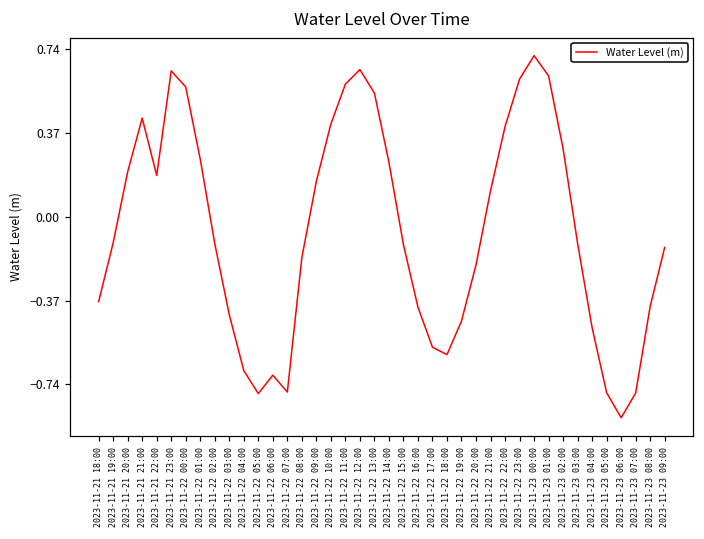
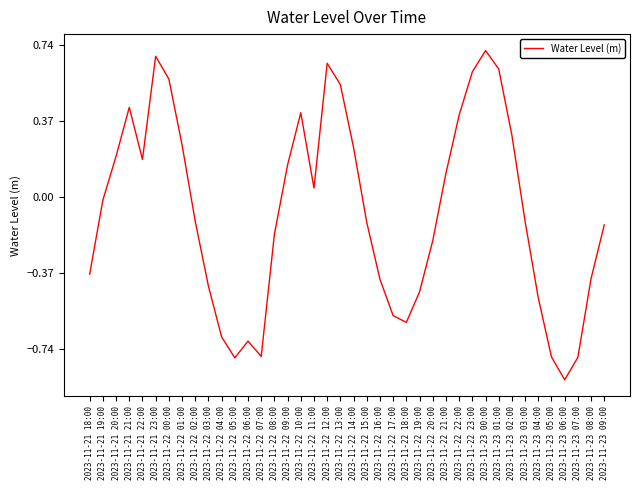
2023-11-21 19:00: -0.11 -> -0.01
2023-11-21 23:00: 0.64 -> 0.68
2023-11-22 11:00: 0.59 -> 0.04
